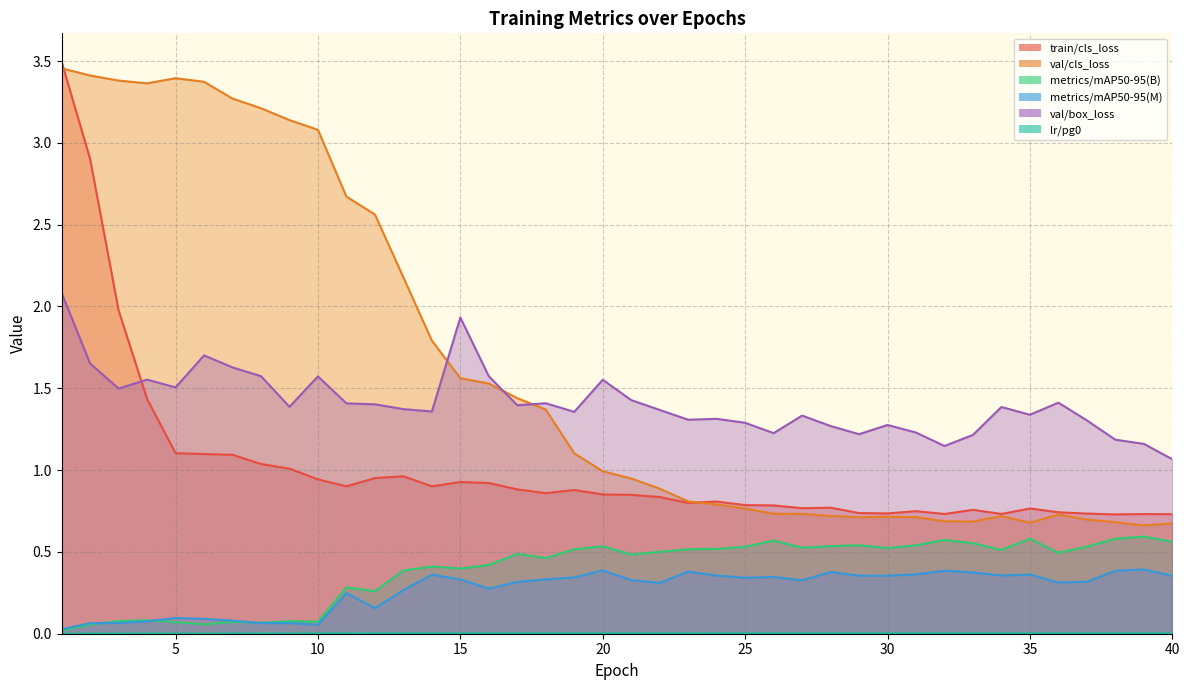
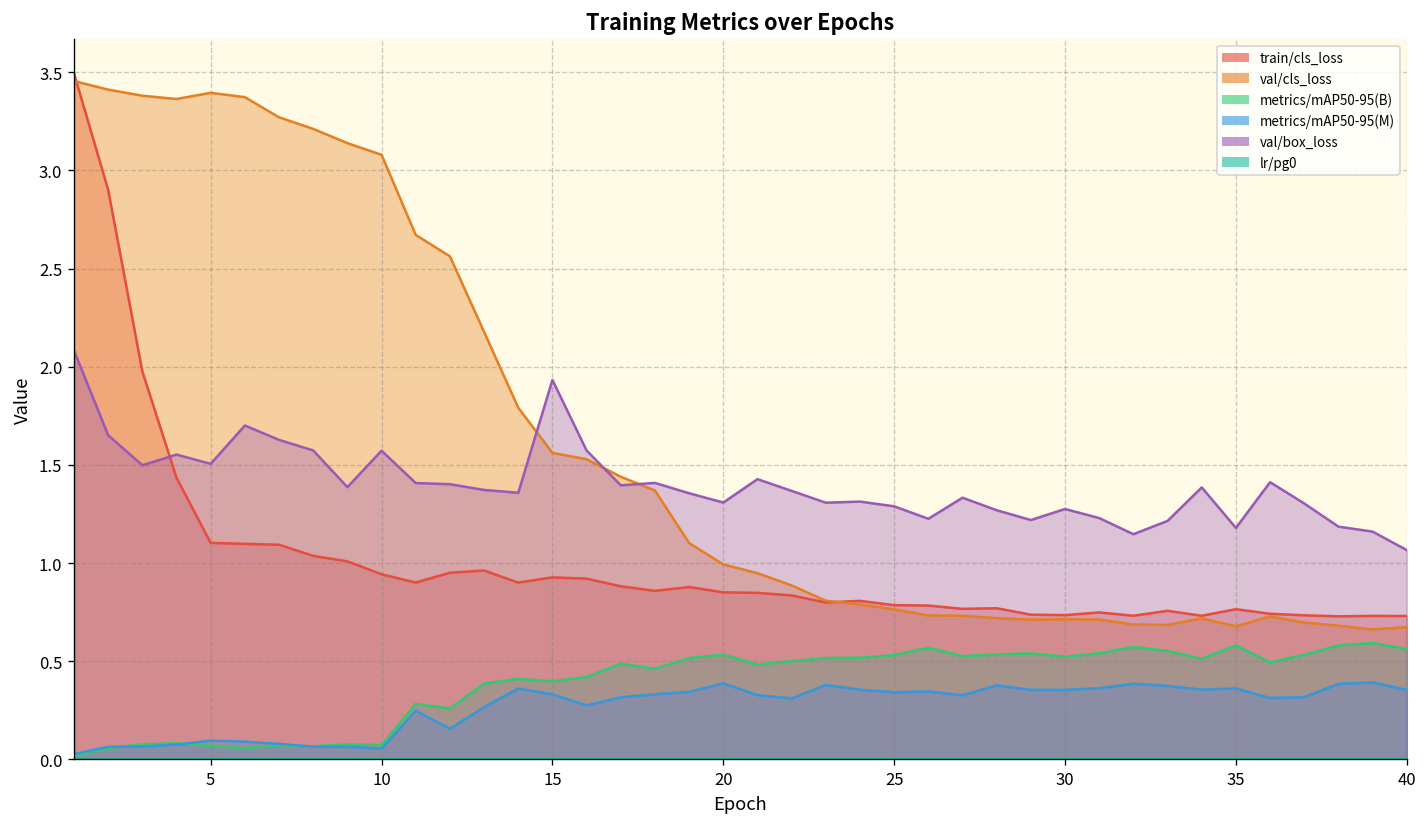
val/box_loss, 20: 1.55 -> 1.31
val/box_loss, 35: 1.34 -> 1.18
